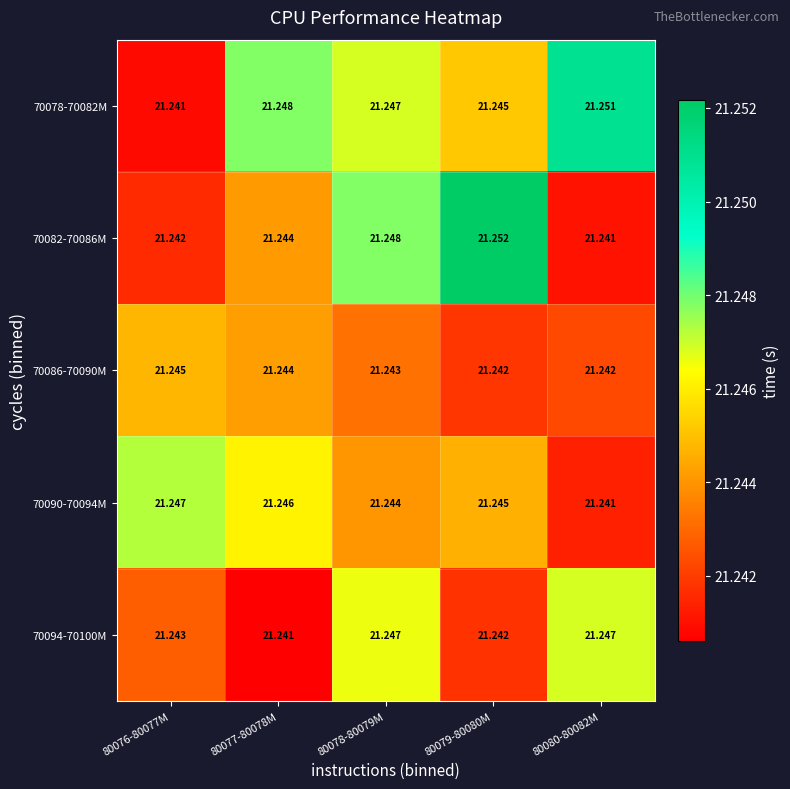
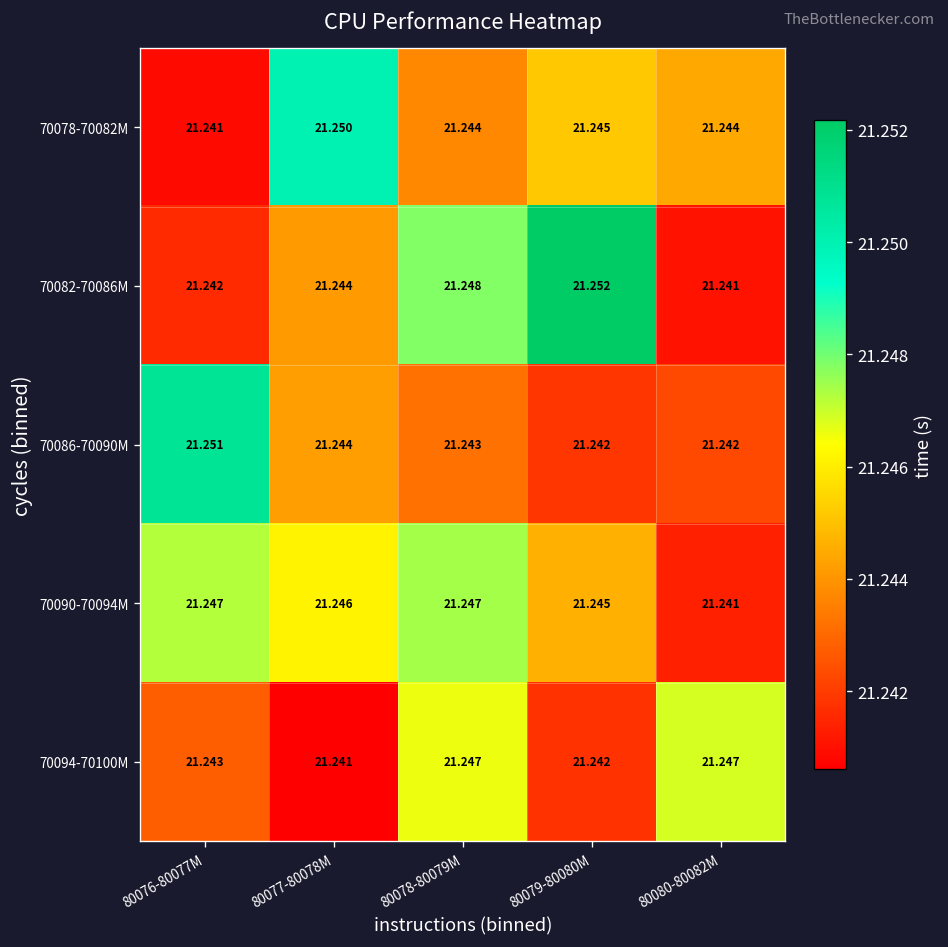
70078-70082M, 80077-80078M: 21.248 -> 21.250
70078-70082M, 80078-80079M: 21.247 -> 21.244
70078-70082M, 80080-80082M: 21.251 -> 21.244
70086-70090M, 80076-80077M: 21.245 -> 21.251
70090-70094M, 80078-80079M: 21.244 -> 21.247
